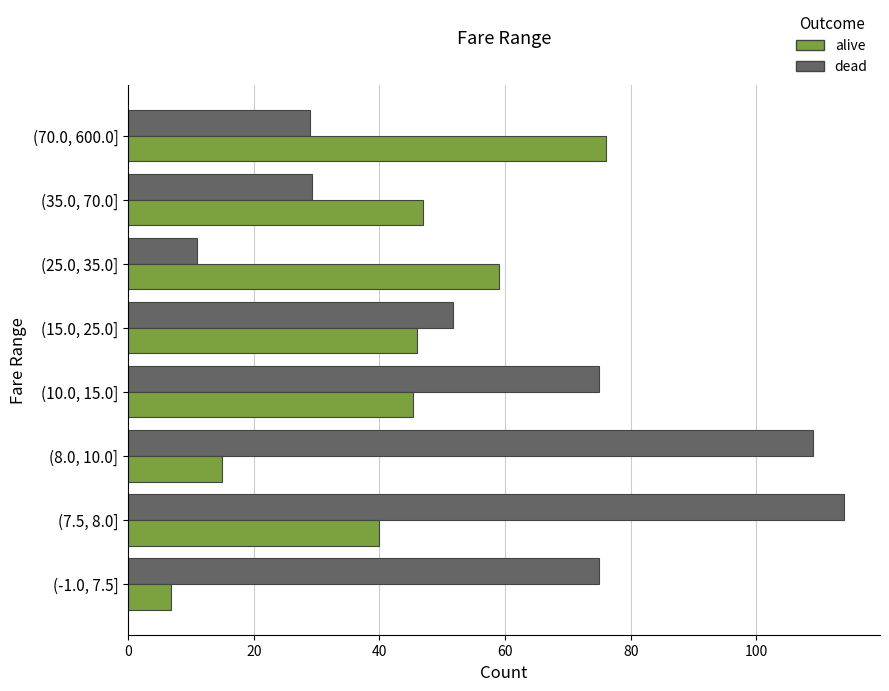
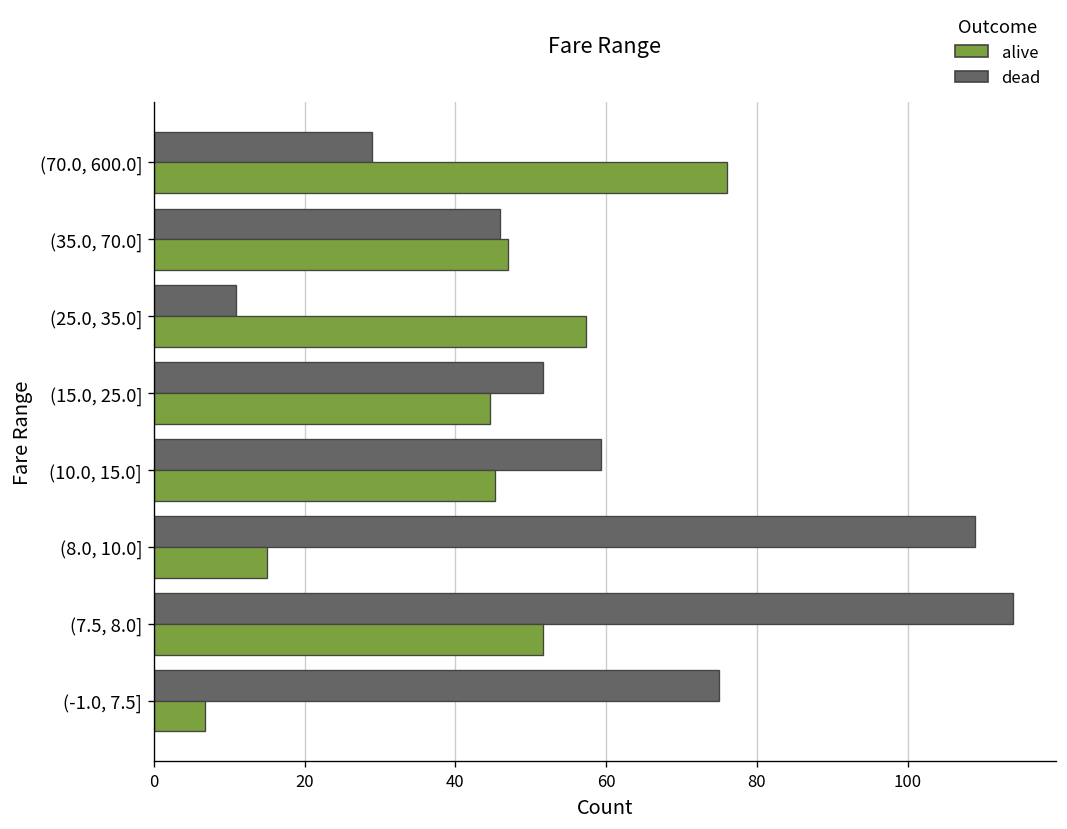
dead, (35.0, 70.0]: 29 -> 46
alive, (25.0, 35.0]: 59 -> 57
alive, (15.0, 25.0]: 46 -> 45
dead, (10.0, 15.0]: 75 -> 59
alive, (7.5, 8.0]: 40 -> 52
